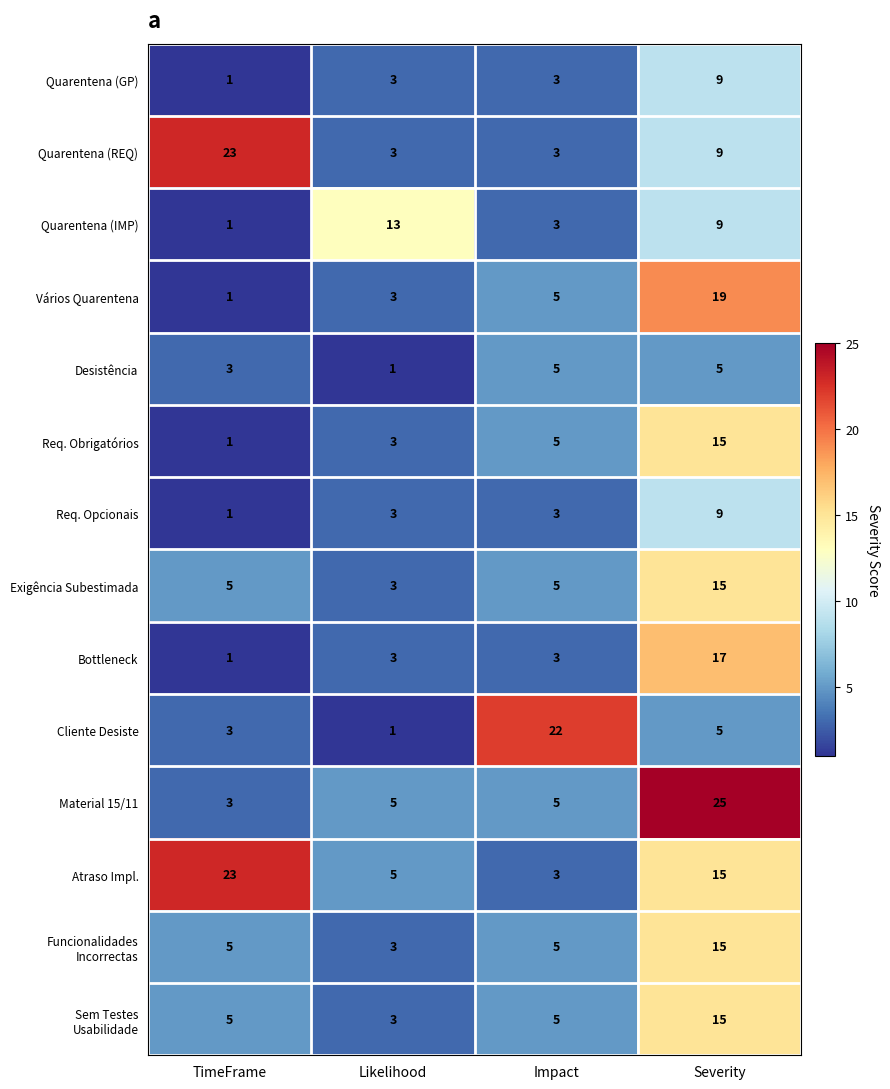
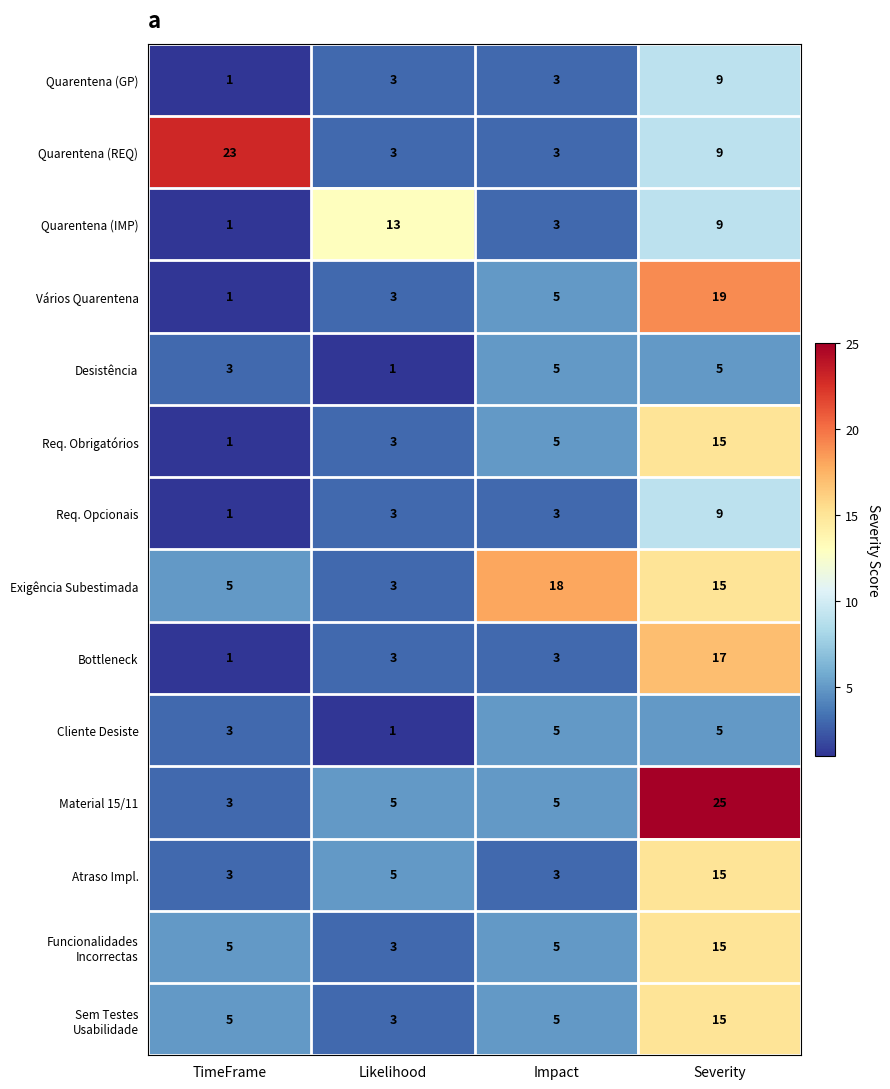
Exigência Subestimada, Impact: 5 -> 18
Cliente Desiste, Impact: 22 -> 5
Atraso Impl., TimeFrame: 23 -> 3
